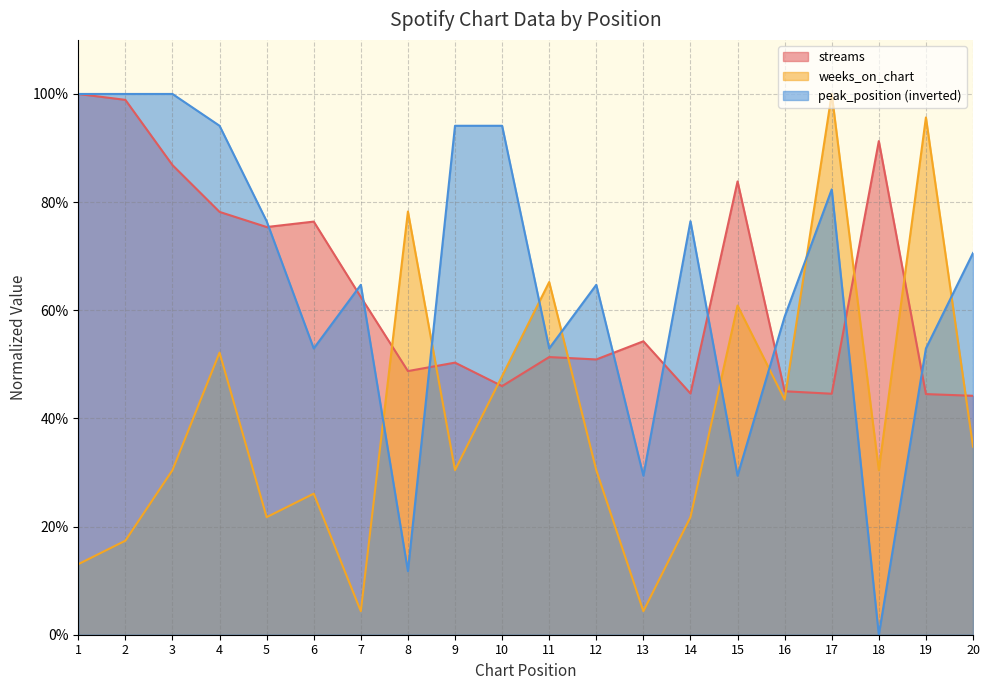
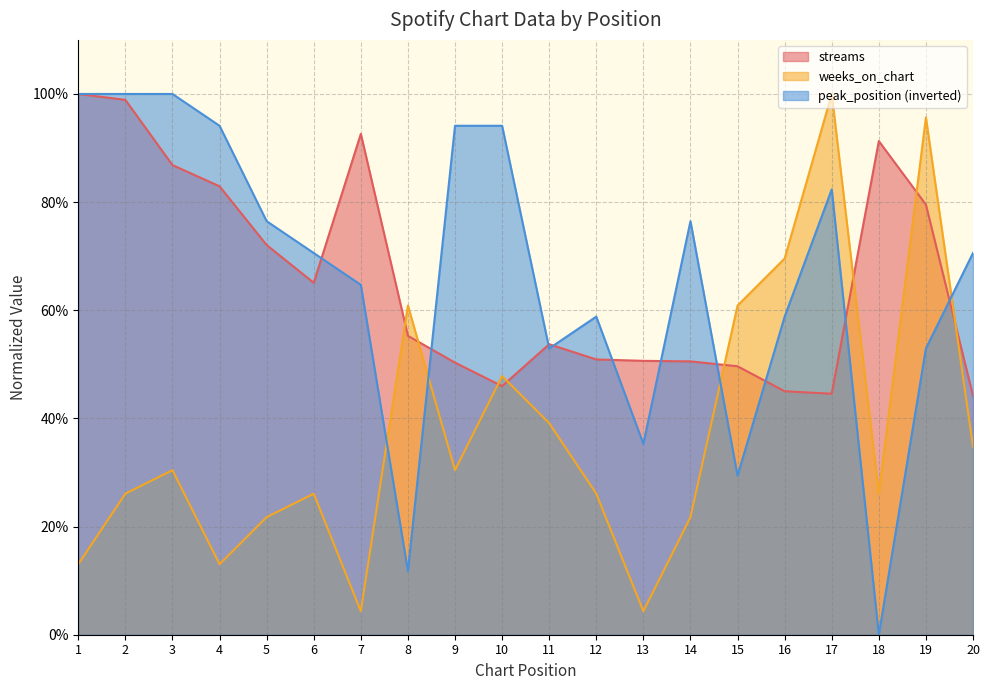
weeks_on_chart, 2: 17% -> 26%
streams, 4: 78% -> 83%
weeks_on_chart, 4: 52% -> 13%
streams, 5: 75% -> 72%
streams, 6: 76% -> 65%
peak_position (inverted), 6: 53% -> 71%
streams, 7: 62% -> 93%
streams, 8: 49% -> 55%
weeks_on_chart, 8: 78% -> 61%
streams, 11: 51% -> 54%
weeks_on_chart, 11: 65% -> 39%
weeks_on_chart, 12: 30% -> 26%
peak_position (inverted), 12: 65% -> 59%
streams, 13: 54% -> 51%
peak_position (inverted), 13: 29% -> 35%
streams, 14: 45% -> 51%
streams, 15: 84% -> 50%
weeks_on_chart, 16: 43% -> 70%
weeks_on_chart, 18: 30% -> 26%
streams, 19: 44% -> 80%
